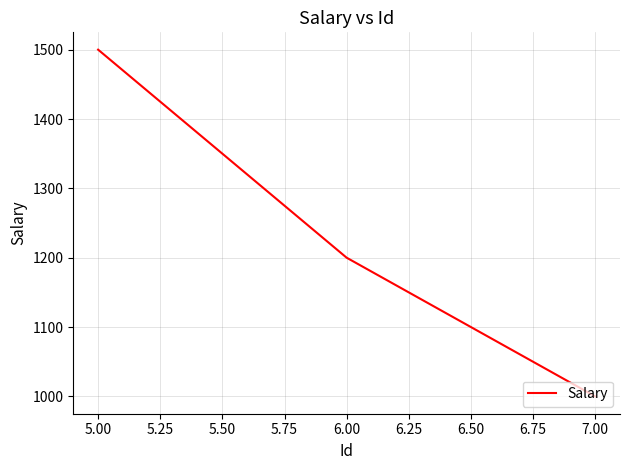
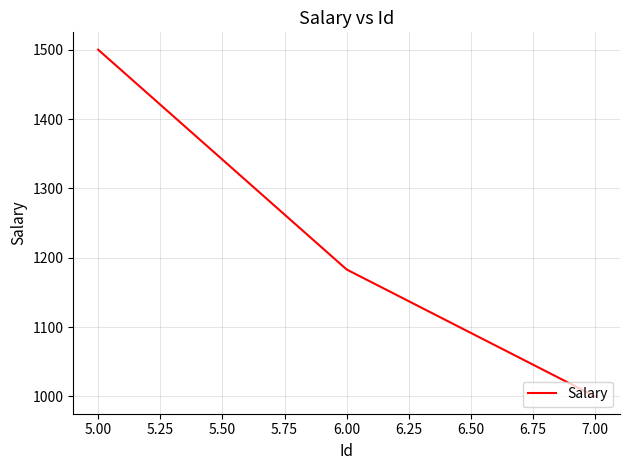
6.00: 1200 -> 1180
